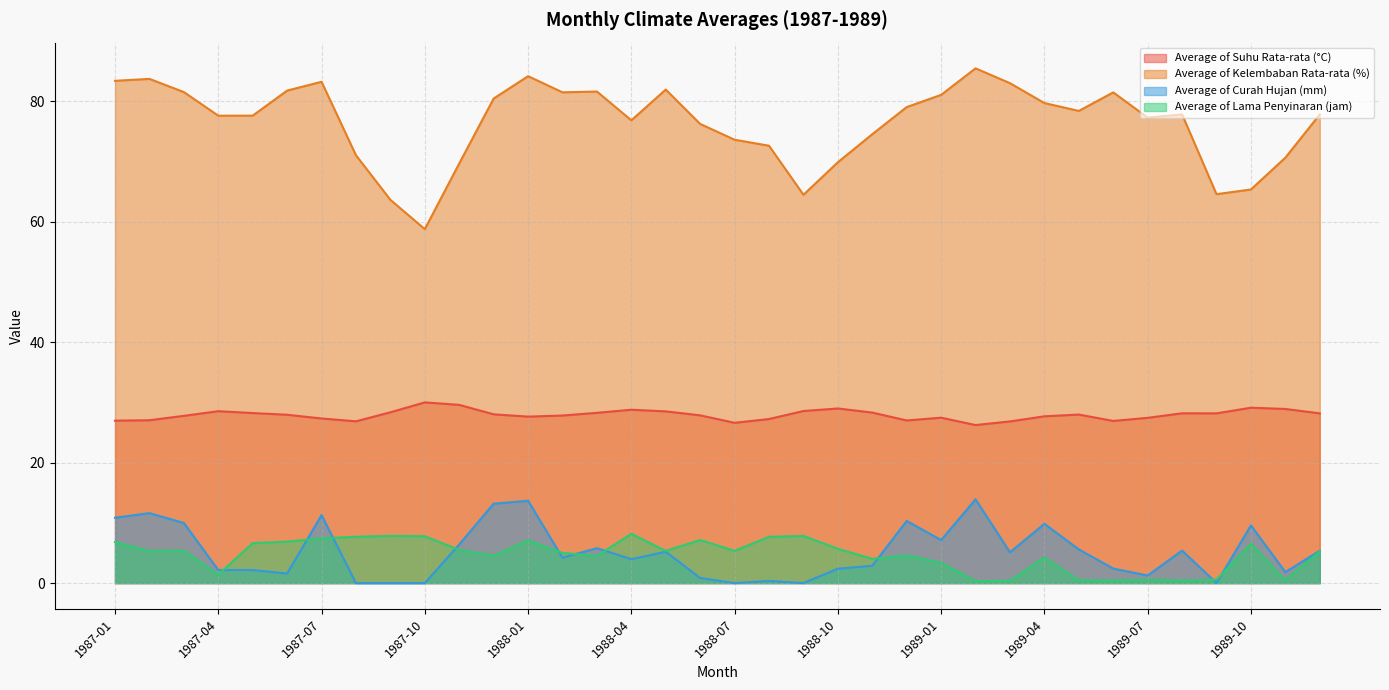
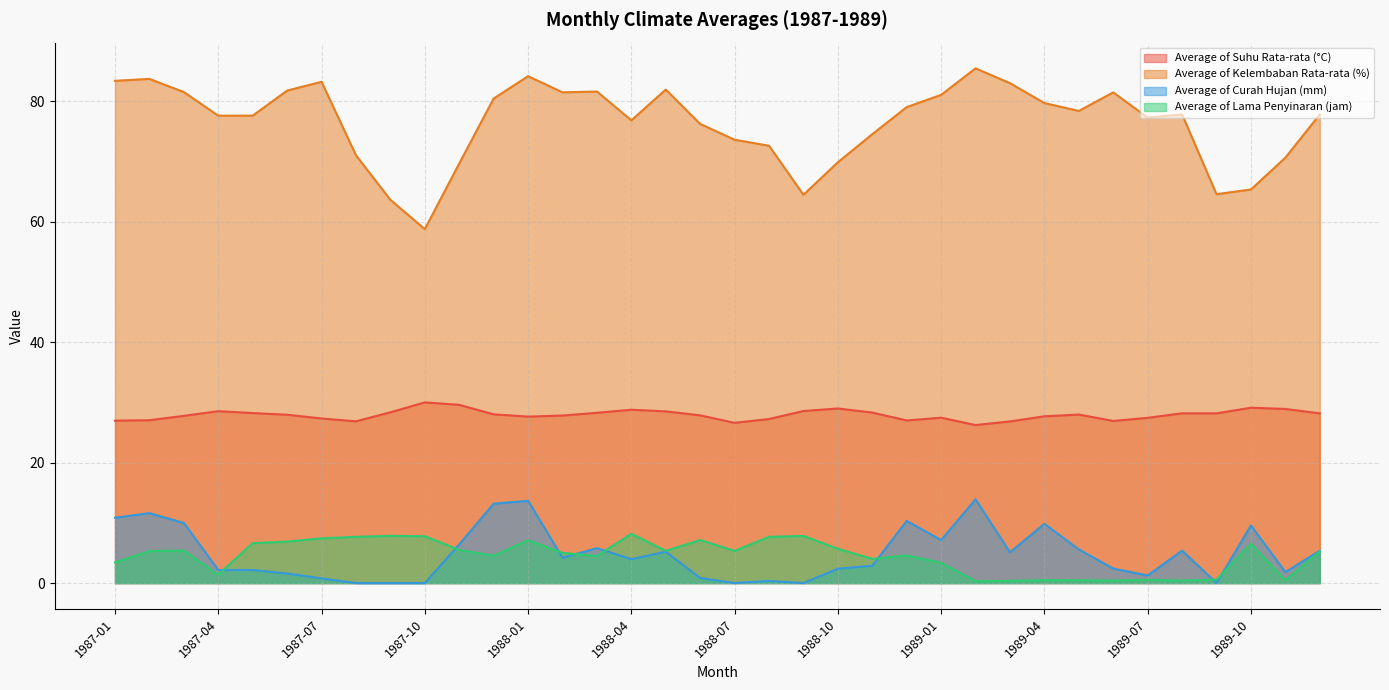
Average of Lama Penyinaran (jam), 1987-01: 7 -> 3
Average of Curah Hujan (mm), 1987-07: 11 -> 1
Average of Lama Penyinaran (jam), 1989-04: 4 -> 0
